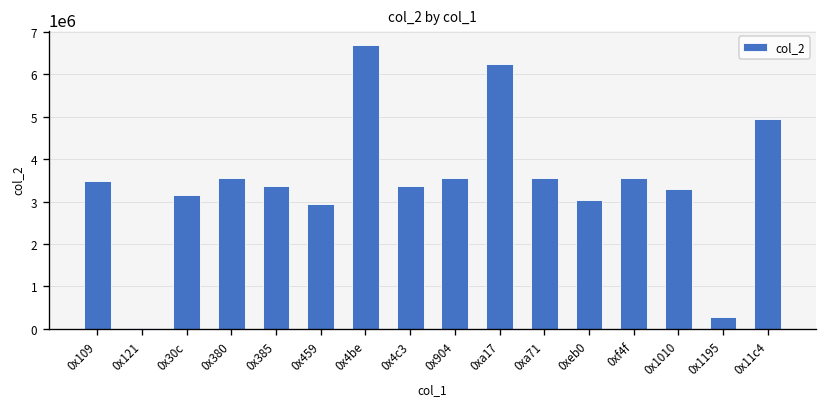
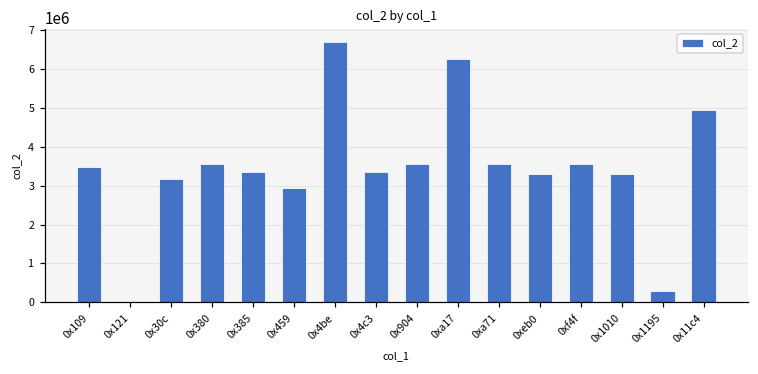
0xeb0: 3000000 -> 3300000
